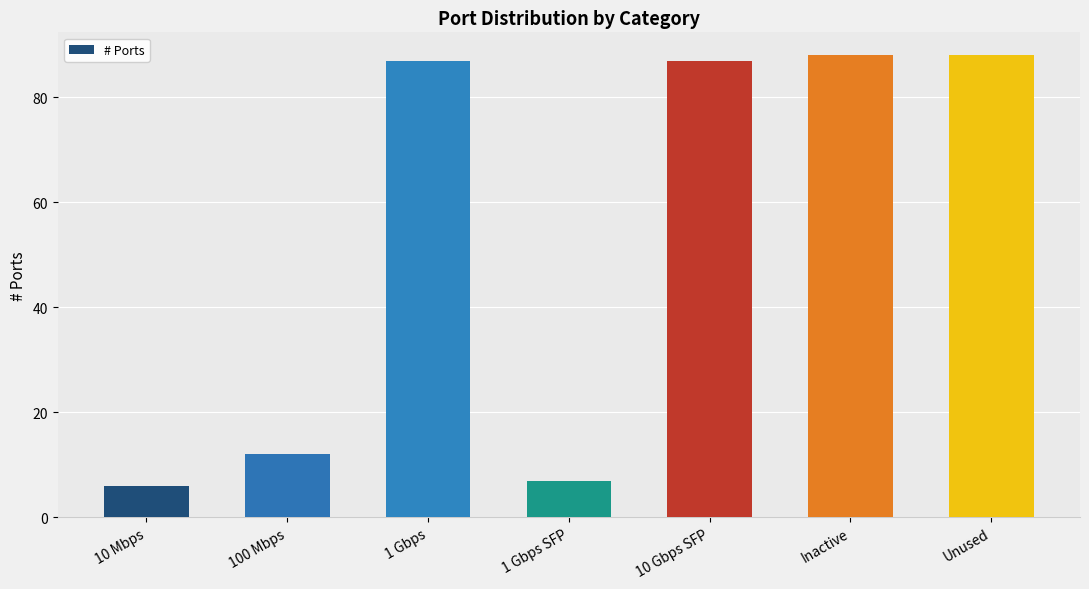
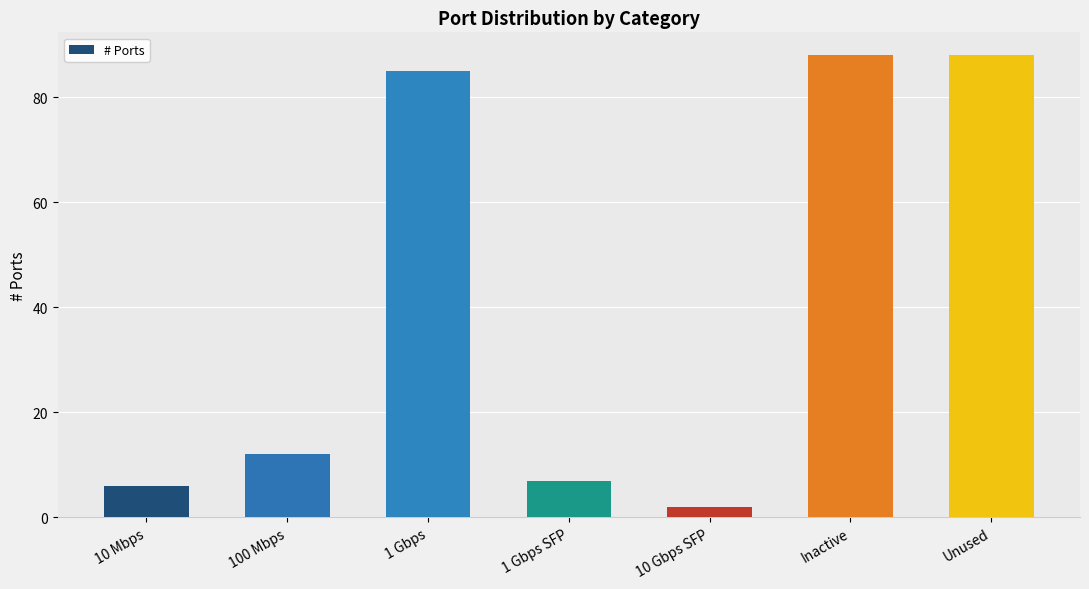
1 Gbps: 87 -> 85
10 Gbps SFP: 87 -> 2
